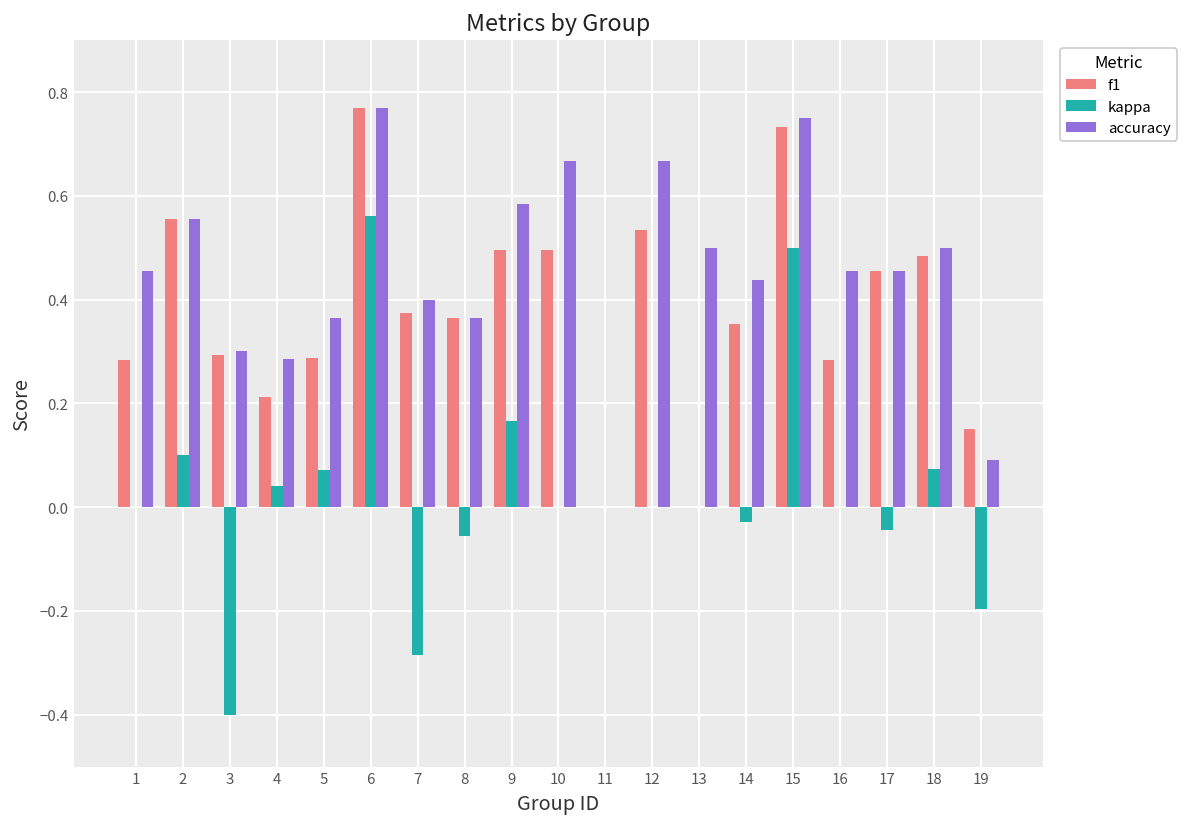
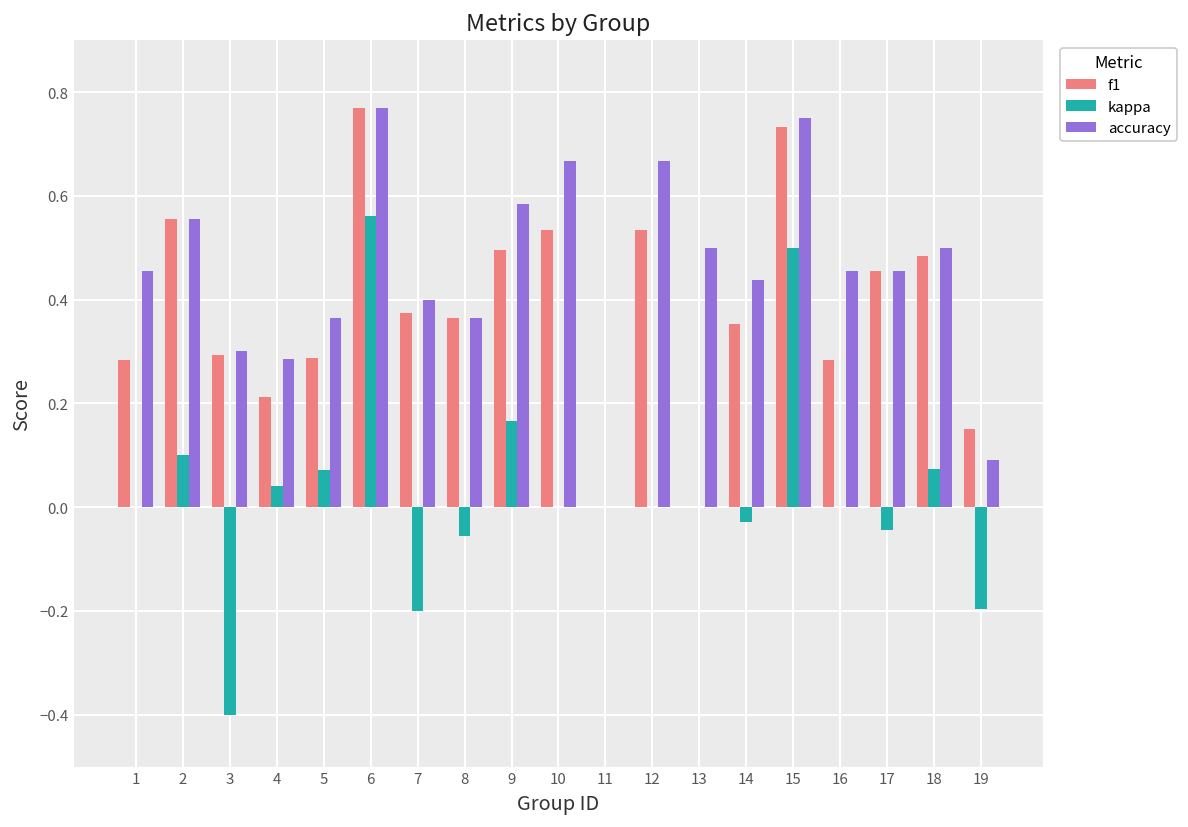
kappa, 7: -0.28 -> -0.20
f1, 10: 0.50 -> 0.53
